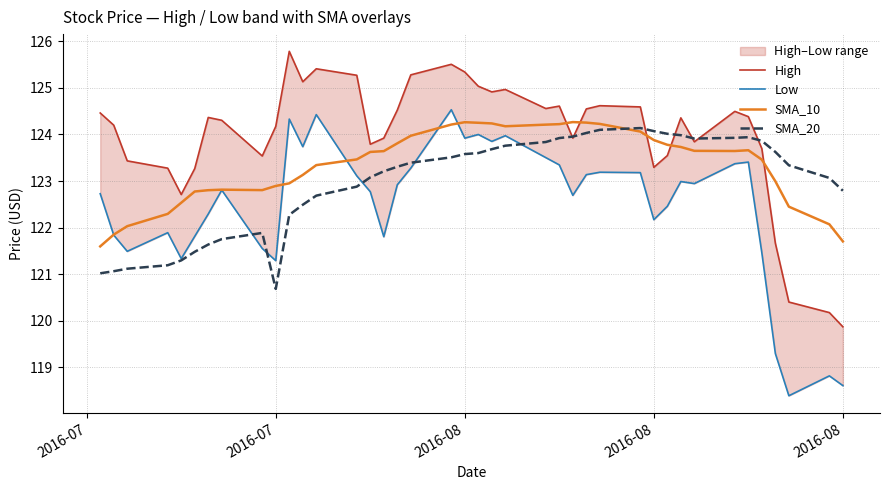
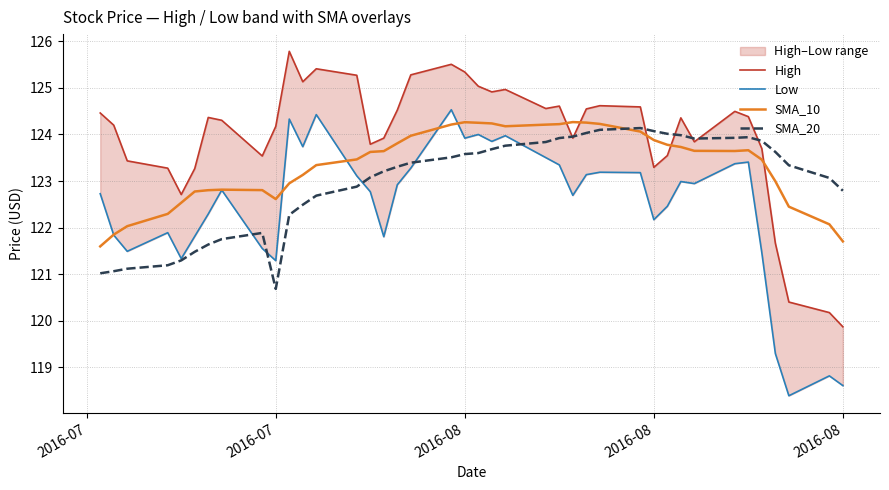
SMA_10, 2016-07: 122.9 -> 122.6
